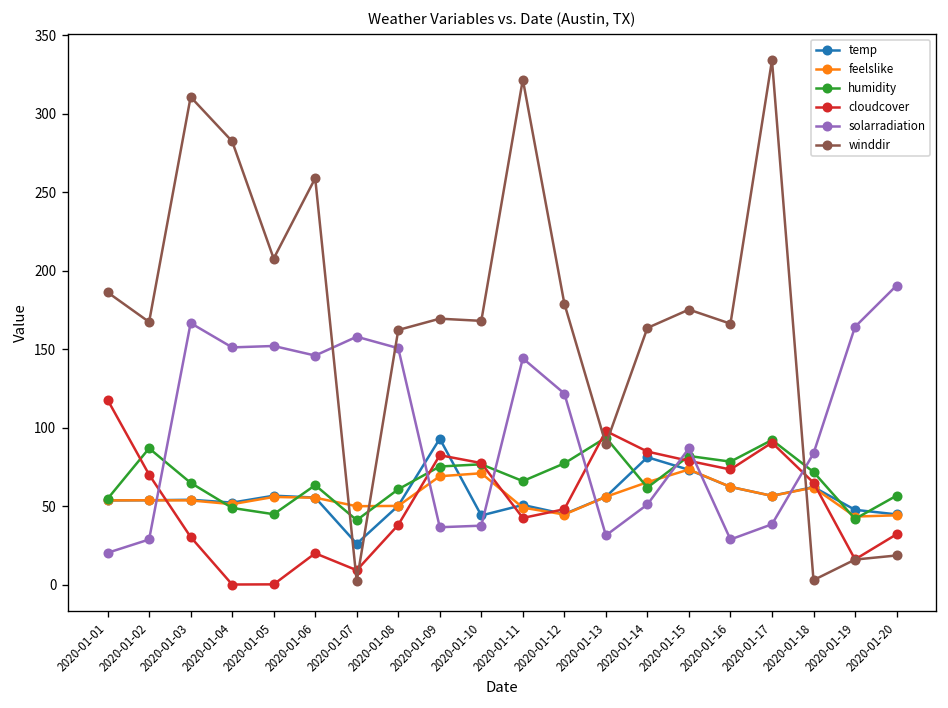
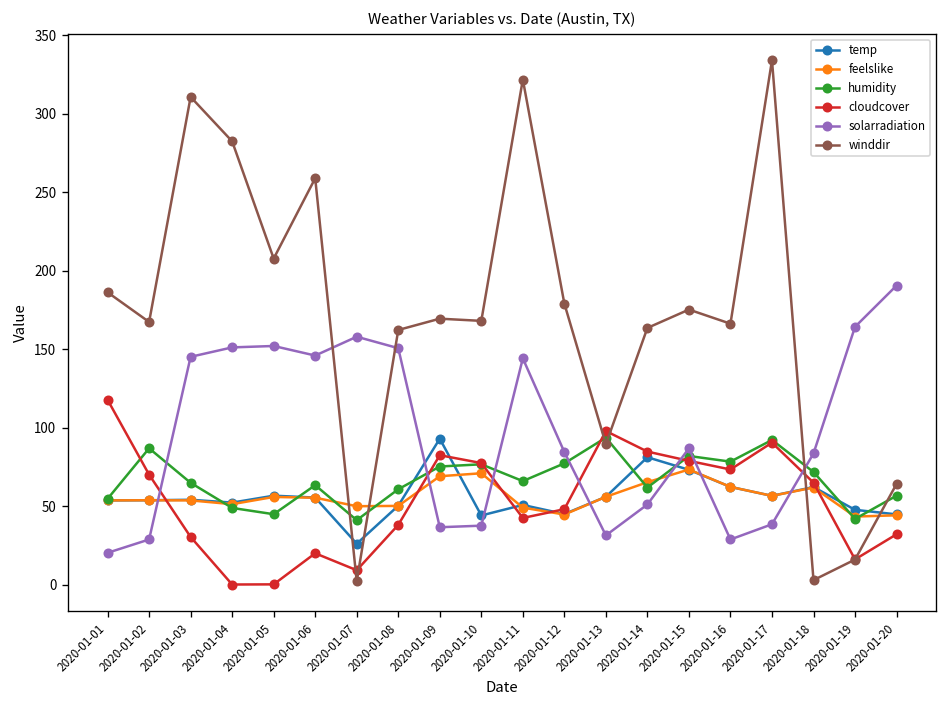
solarradiation, 2020-01-03: 167 -> 145
solarradiation, 2020-01-12: 122 -> 85
winddir, 2020-01-20: 19 -> 64
